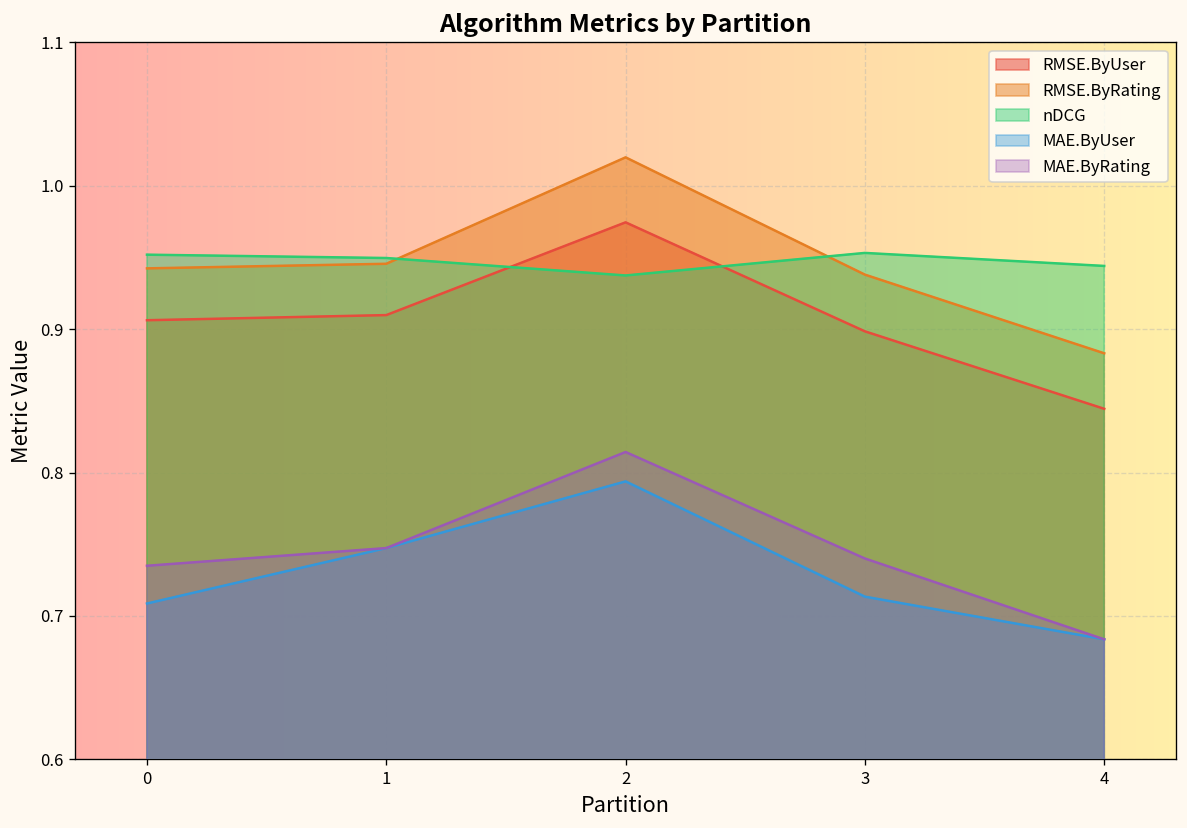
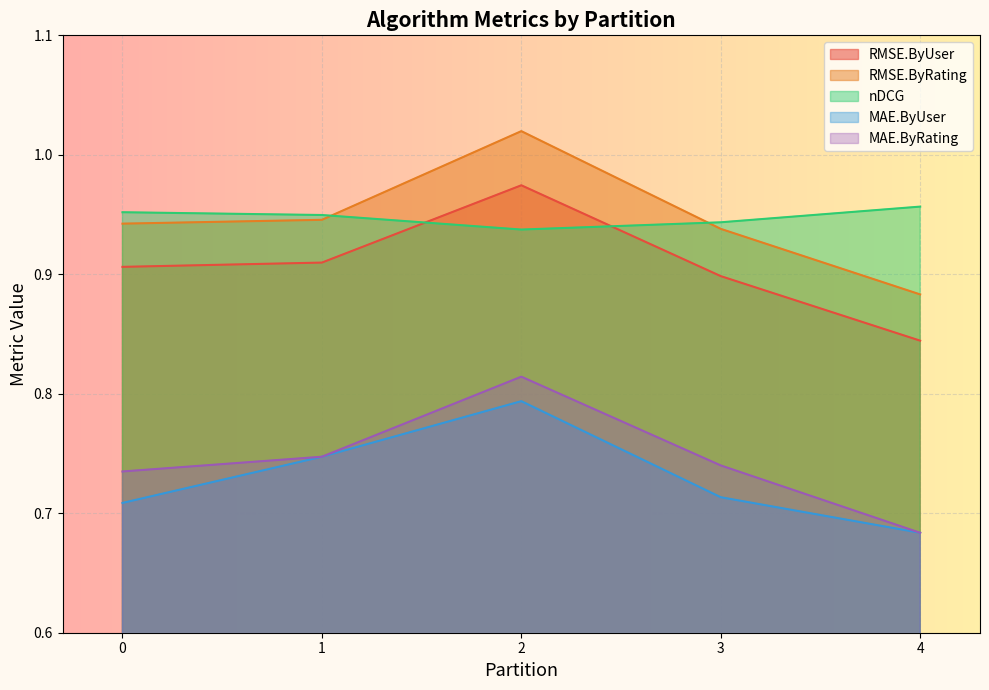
nDCG, 3: 0.953 -> 0.944
nDCG, 4: 0.944 -> 0.957
